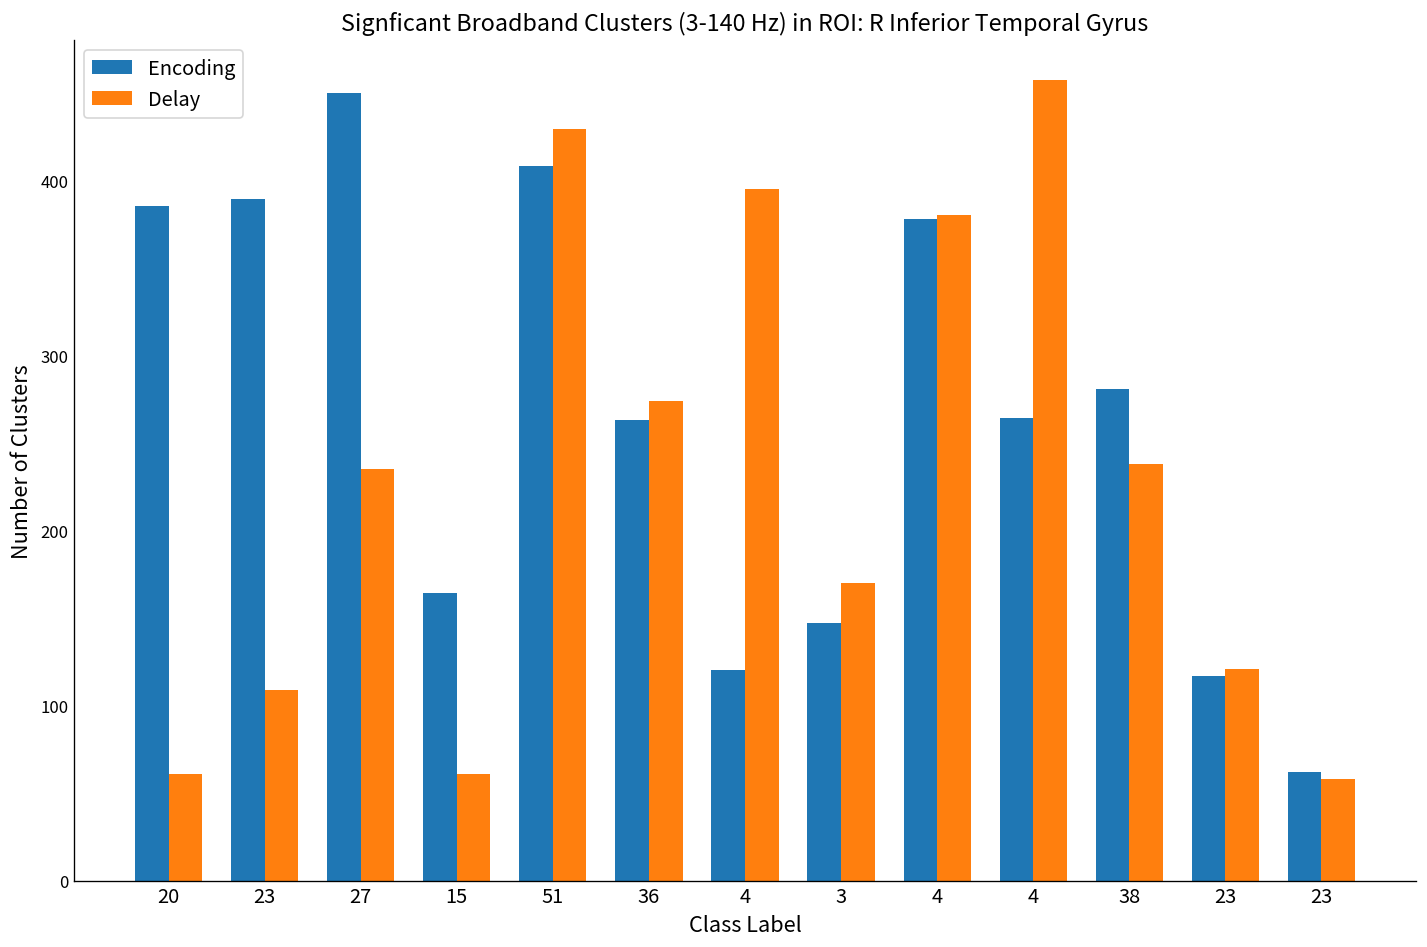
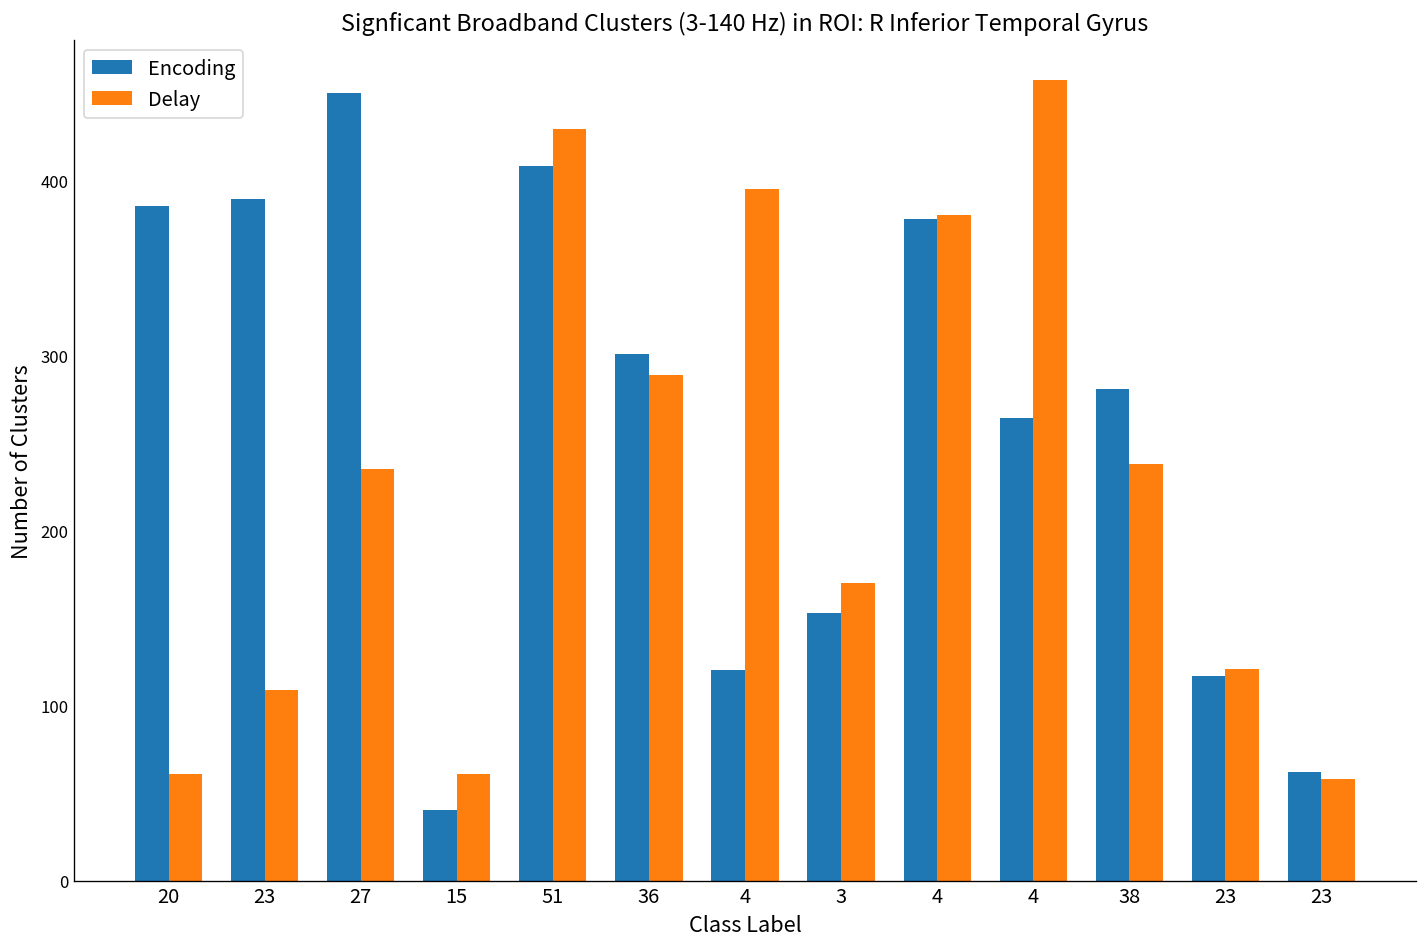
Encoding, 15: 164 -> 40
Encoding, 36: 263 -> 301
Delay, 36: 274 -> 289
Encoding, 3: 147 -> 153
